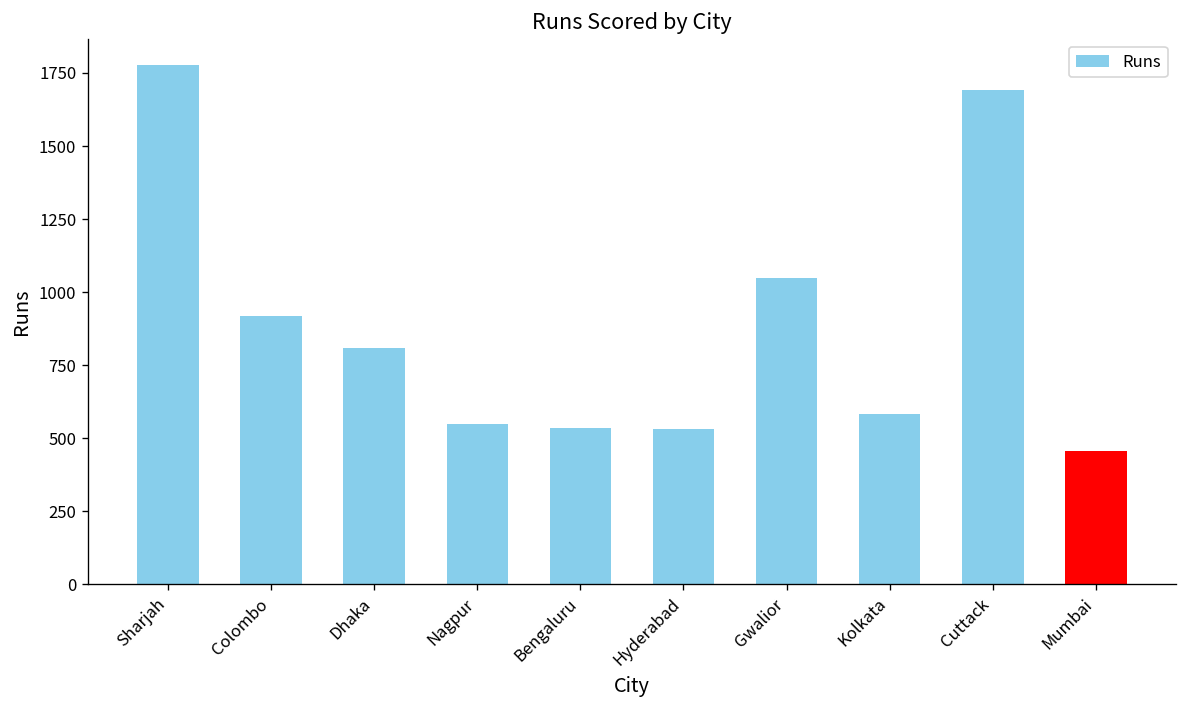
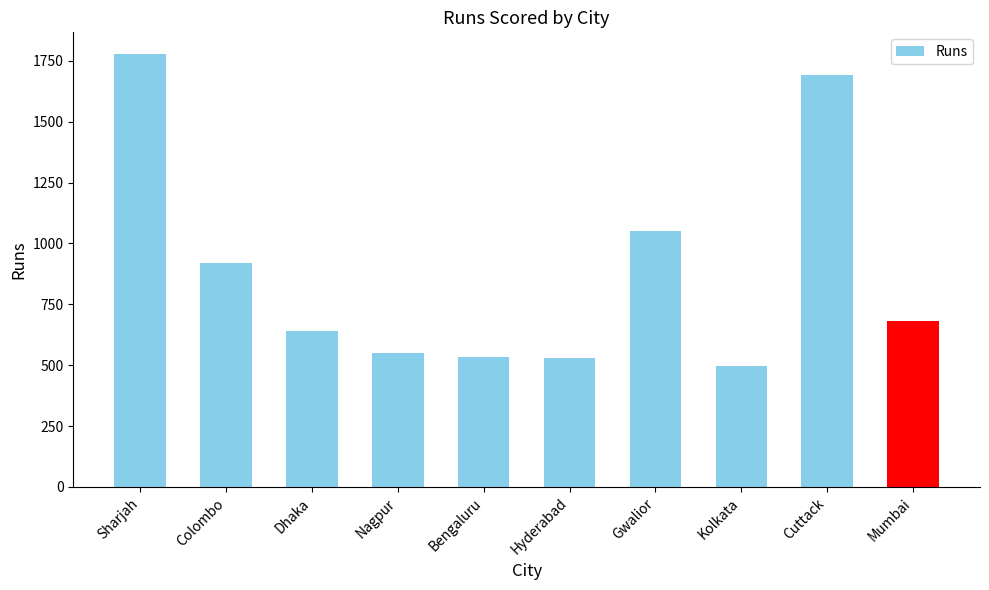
Dhaka: 810 -> 640
Kolkata: 580 -> 500
Mumbai: 460 -> 680
